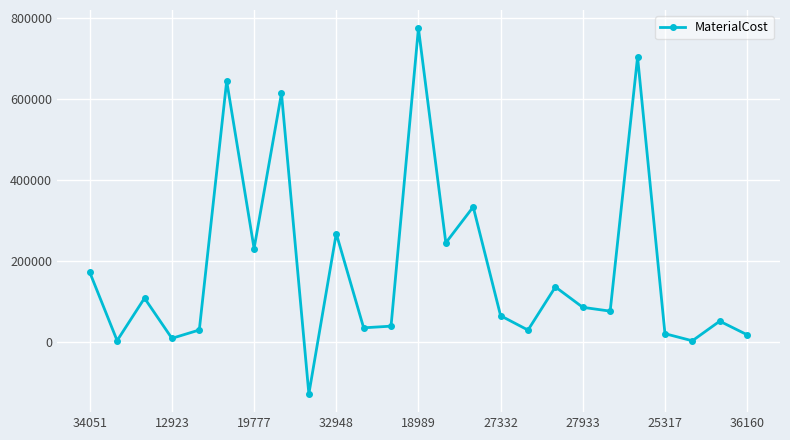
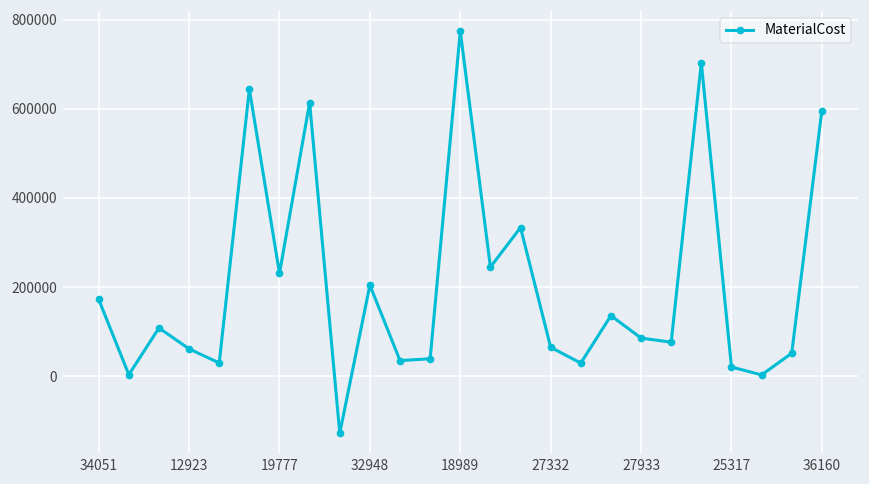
12923: 10000 -> 60000
32948: 270000 -> 200000
36160: 20000 -> 600000
